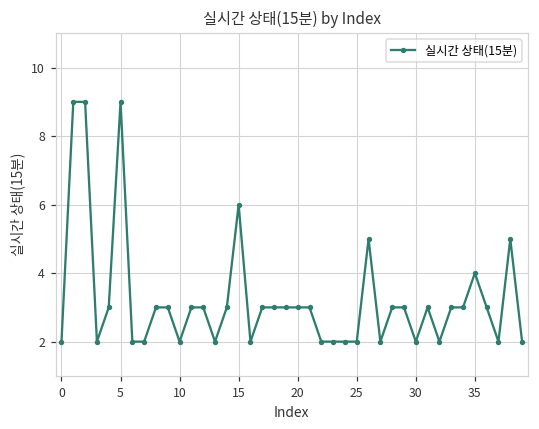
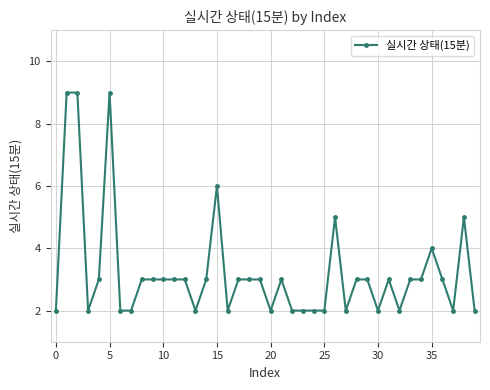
10: 2 -> 3
20: 3 -> 2
